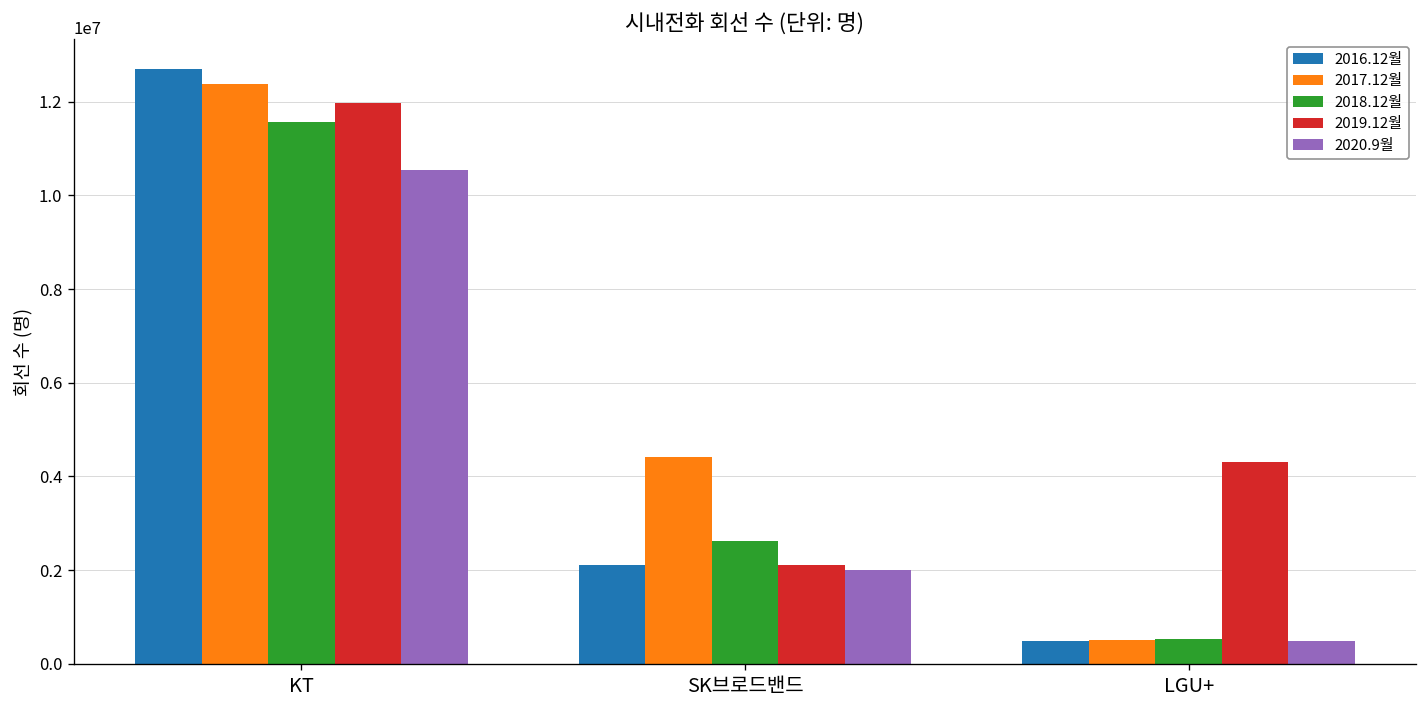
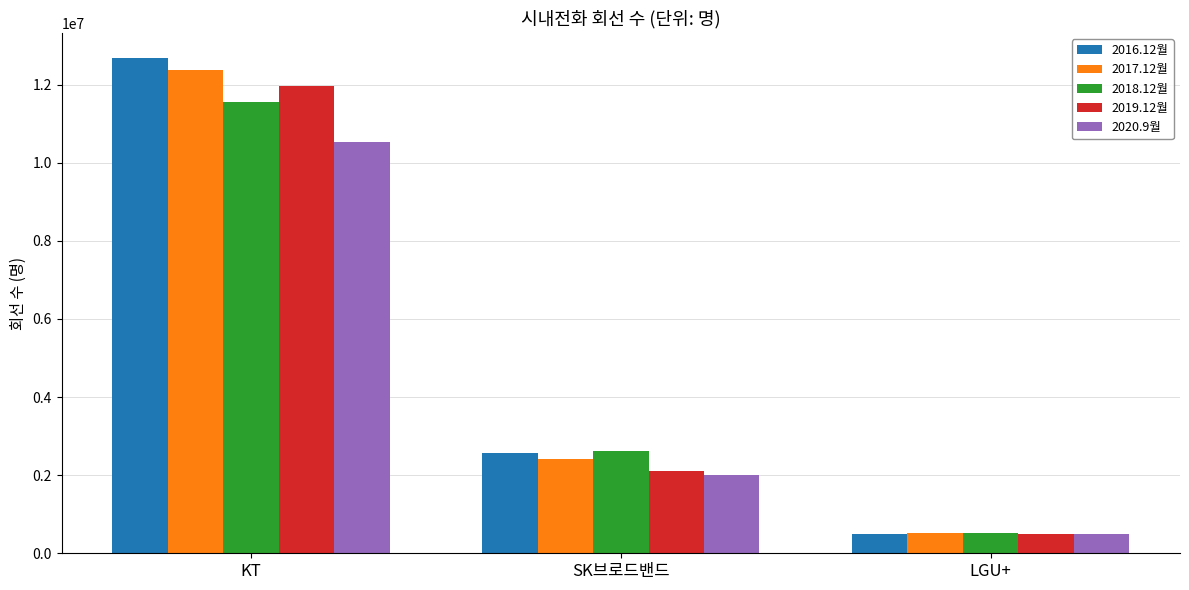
2016.12월, SK브로드밴드: 2100000 -> 2600000
2017.12월, SK브로드밴드: 4400000 -> 2400000
2019.12월, LGU+: 4300000 -> 500000
